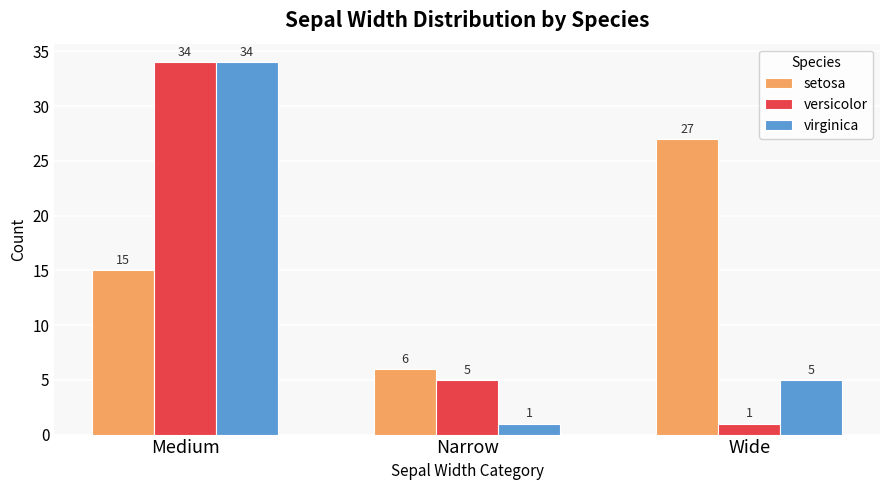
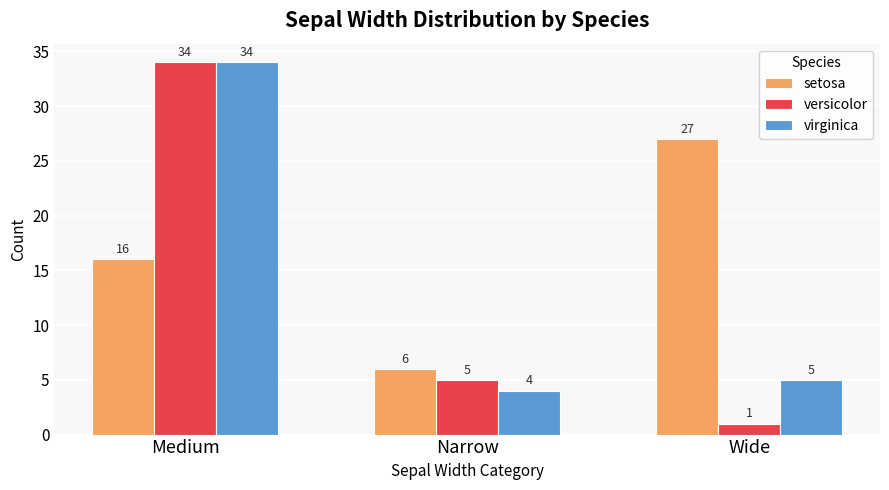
setosa, Medium: 15 -> 16
virginica, Narrow: 1 -> 4
